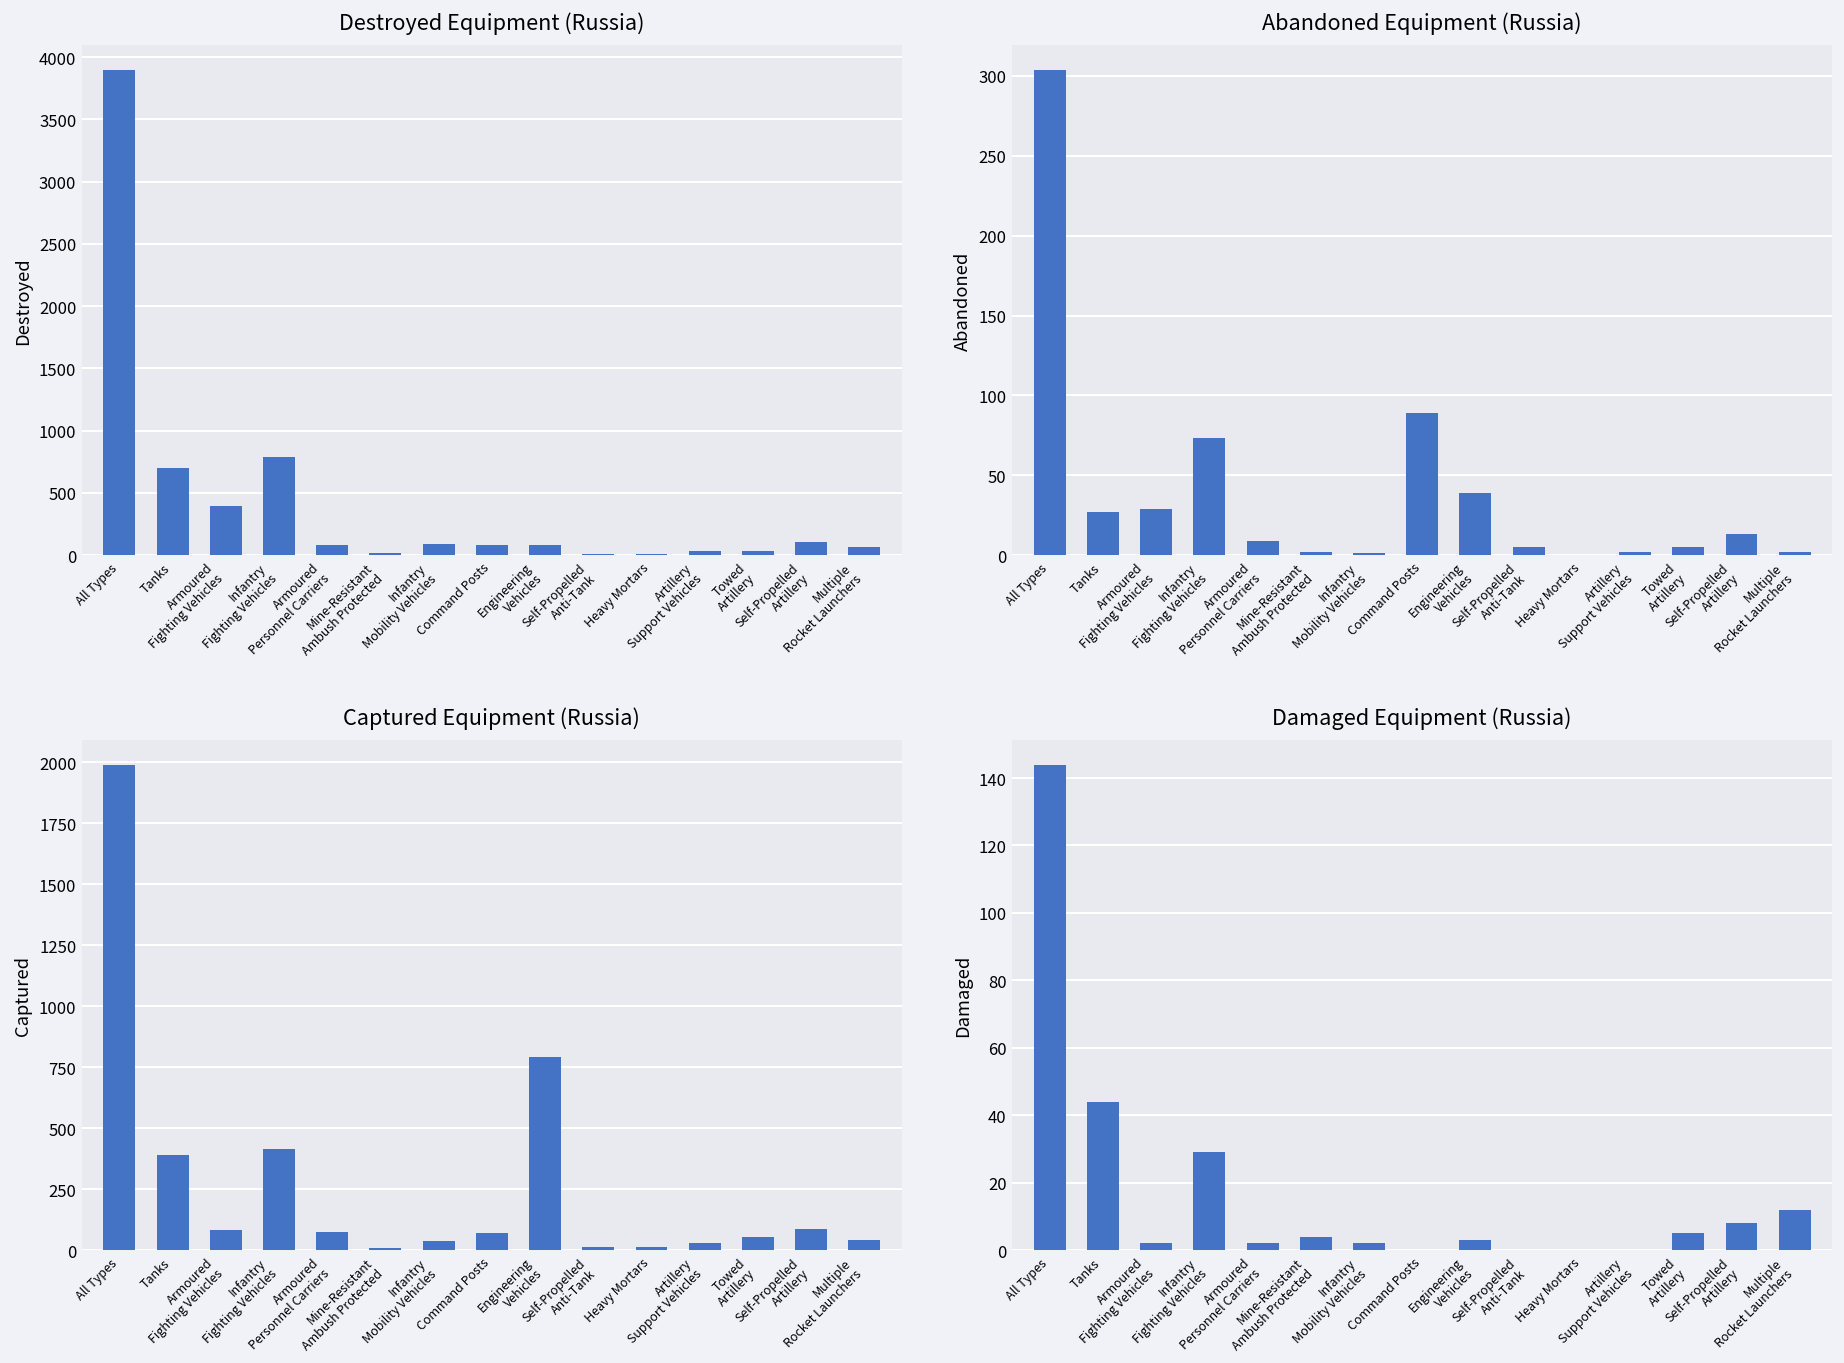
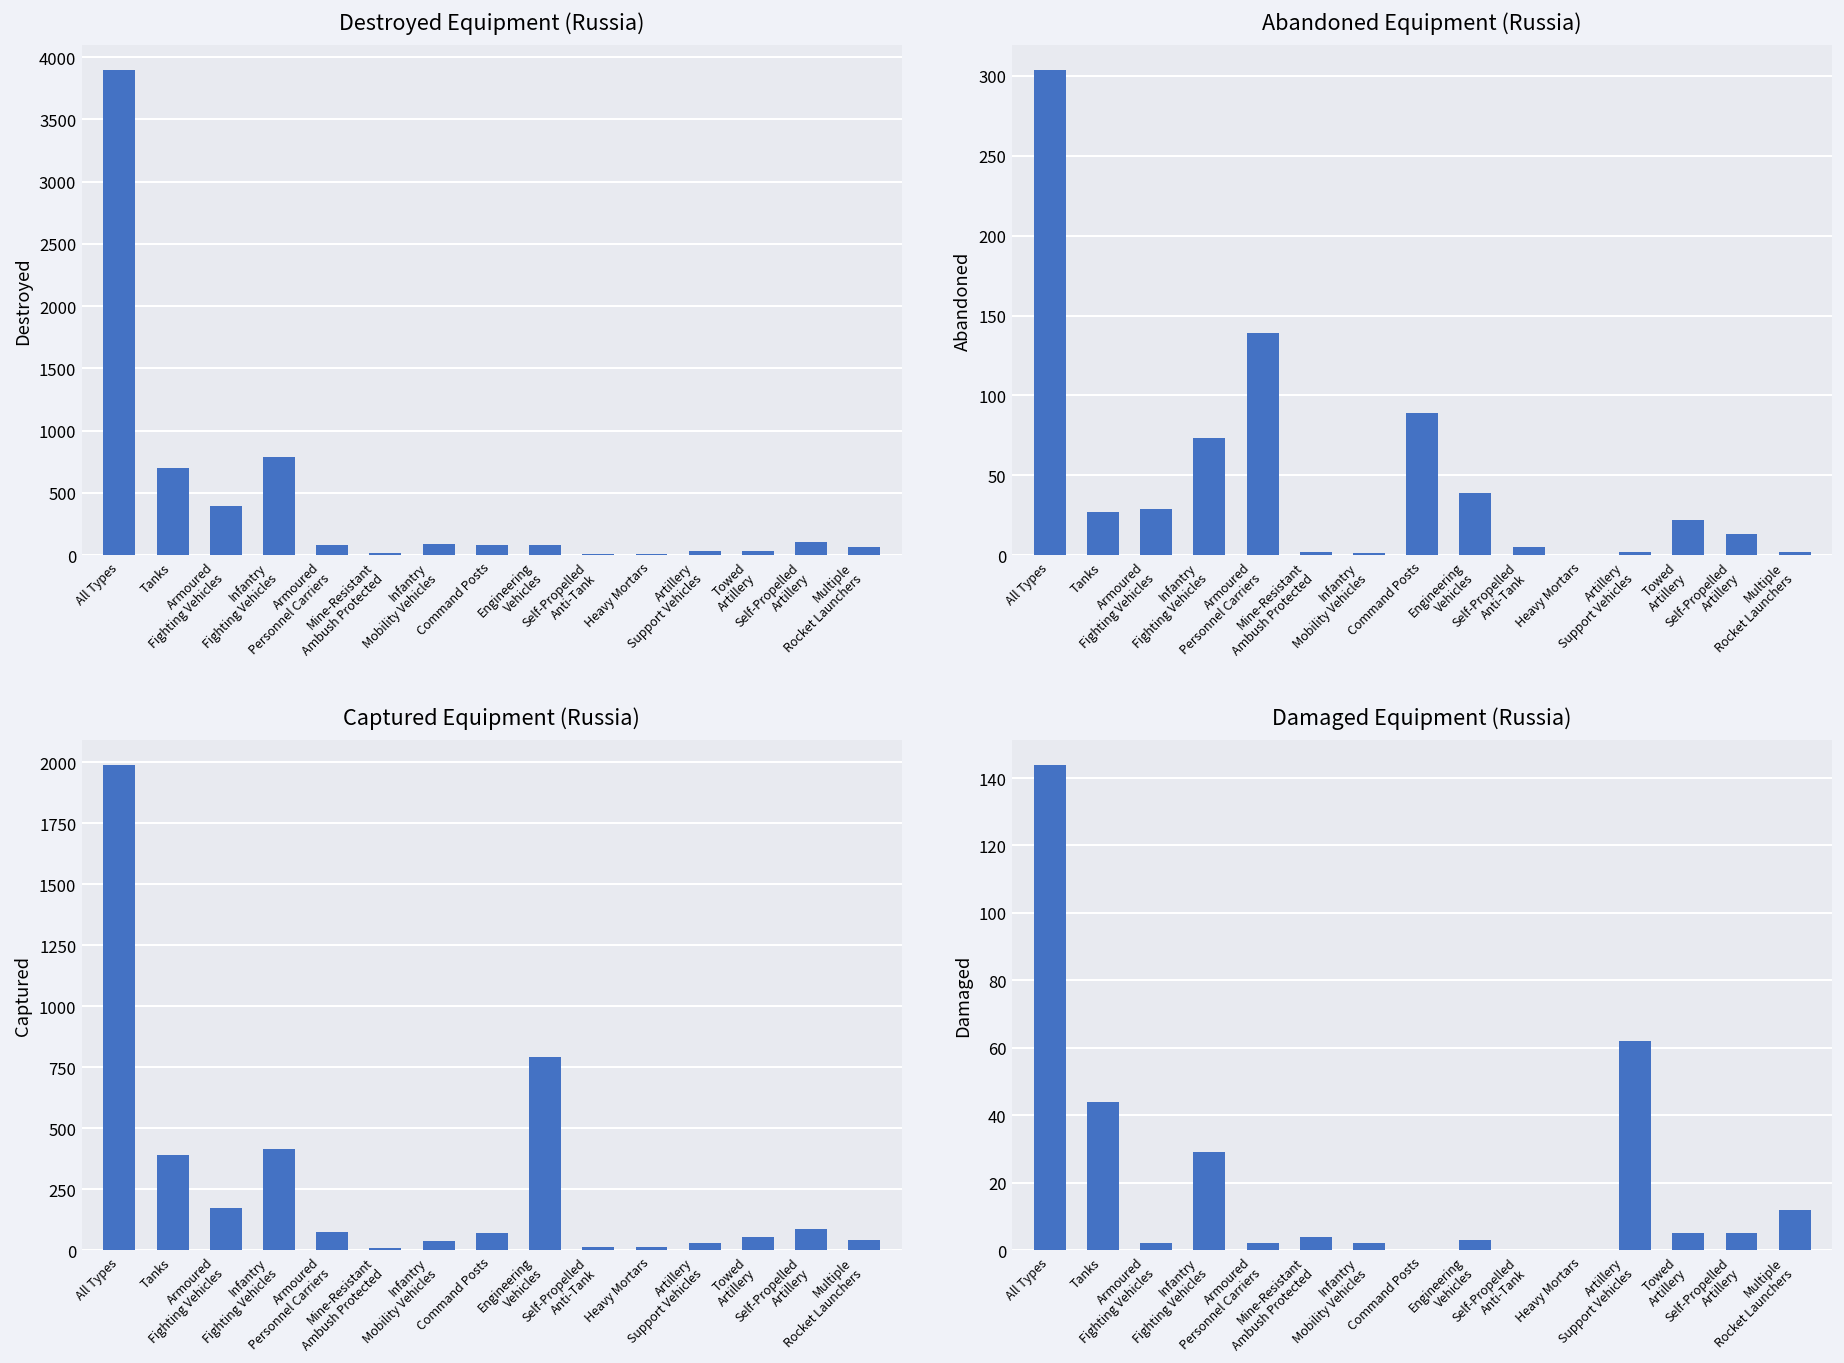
Abandoned Equipment (Russia), Armoured Personnel Carriers: 9 -> 139
Abandoned Equipment (Russia), Towed Artillery: 5 -> 22
Captured Equipment (Russia), Armoured Fighting Vehicles: 80 -> 170
Damaged Equipment (Russia), Artillery Support Vehicles: 0 -> 62
Damaged Equipment (Russia), Self-Propelled Artillery: 8 -> 5
